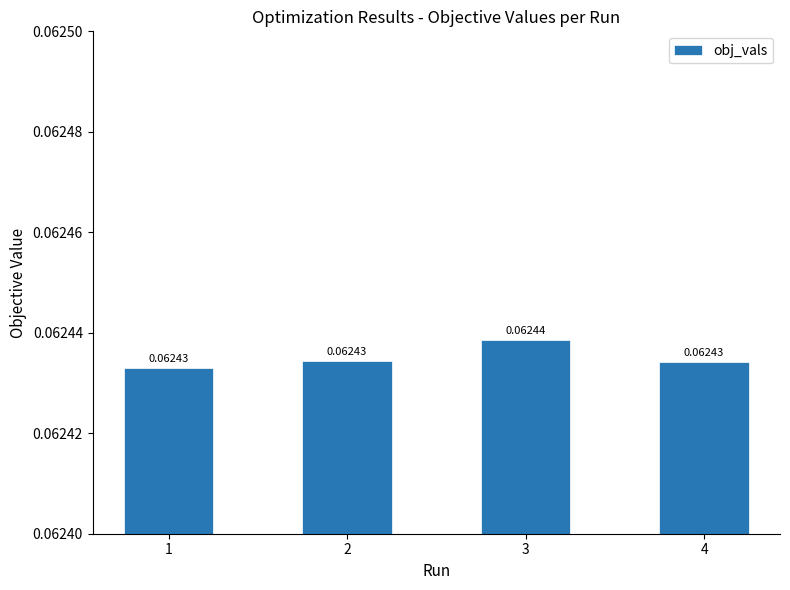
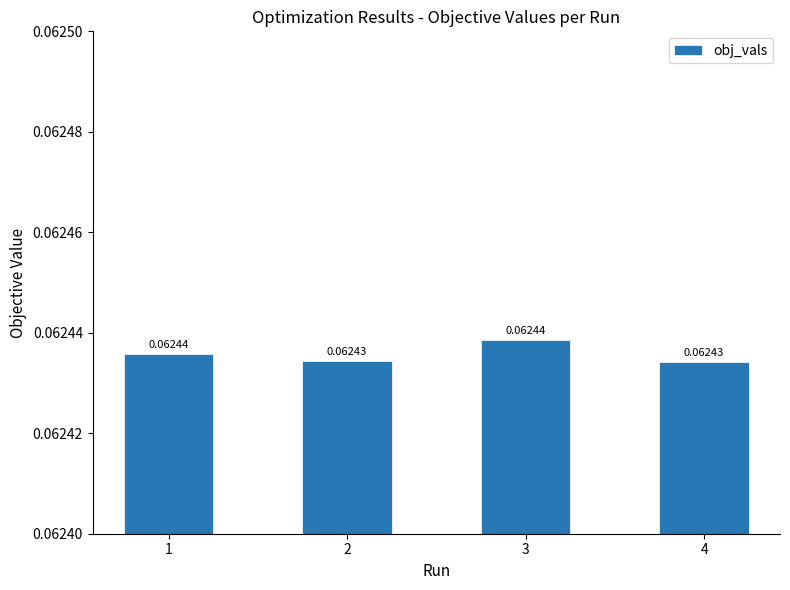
1: 0.06243 -> 0.06244
